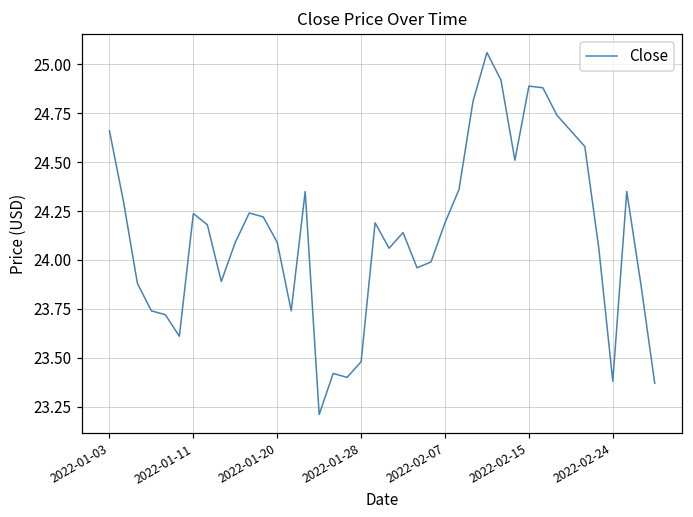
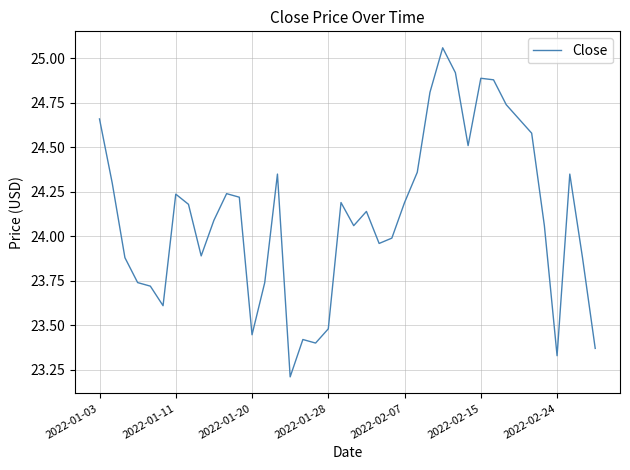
2022-01-20: 24.09 -> 23.45
2022-02-24: 23.38 -> 23.33
